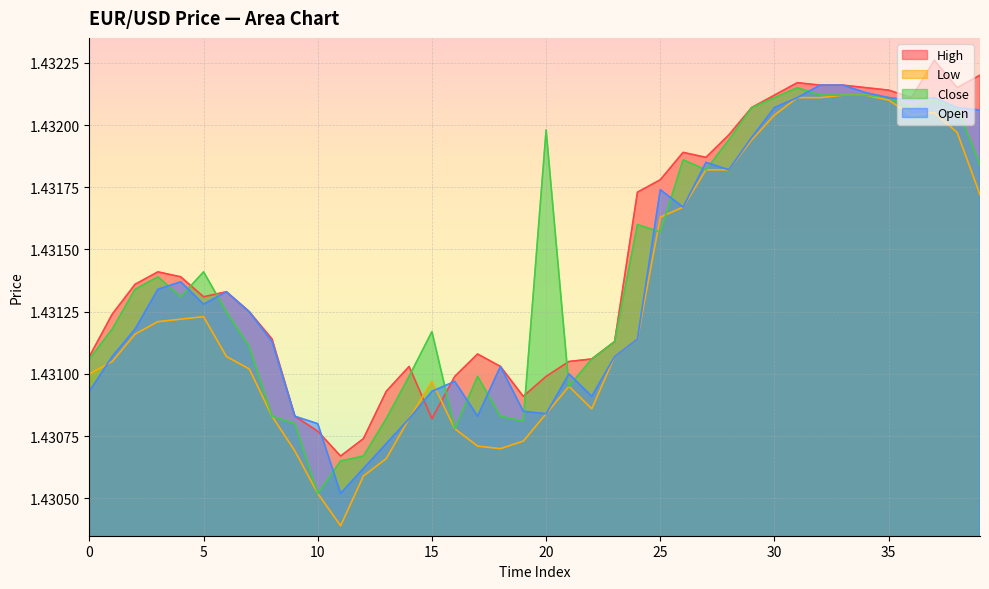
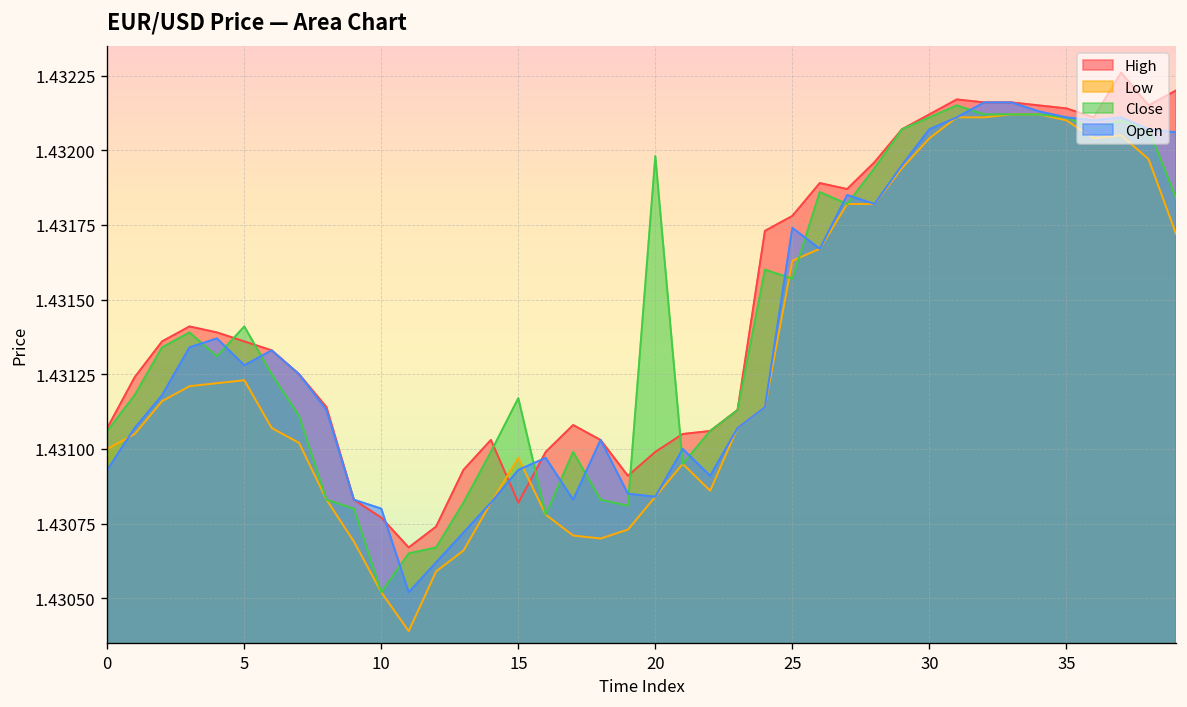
High, 5: 1.43131 -> 1.43136
